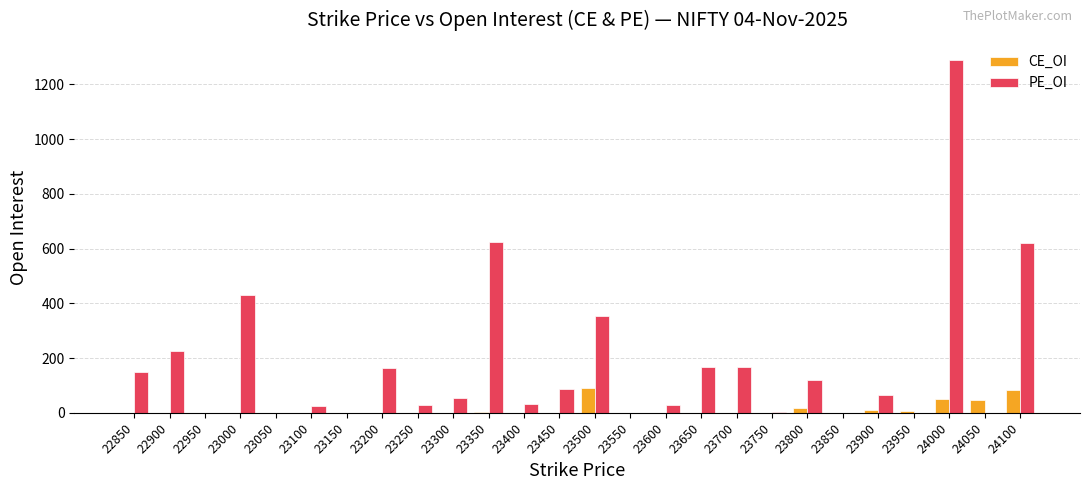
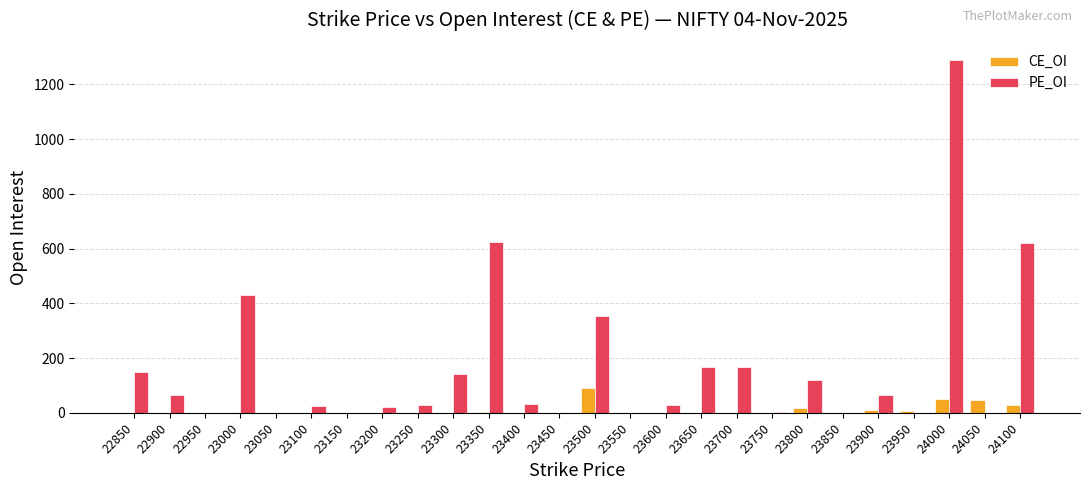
PE_OI, 22900: 230 -> 70
PE_OI, 23200: 160 -> 20
PE_OI, 23300: 50 -> 140
PE_OI, 23450: 90 -> 0
CE_OI, 24100: 80 -> 30
